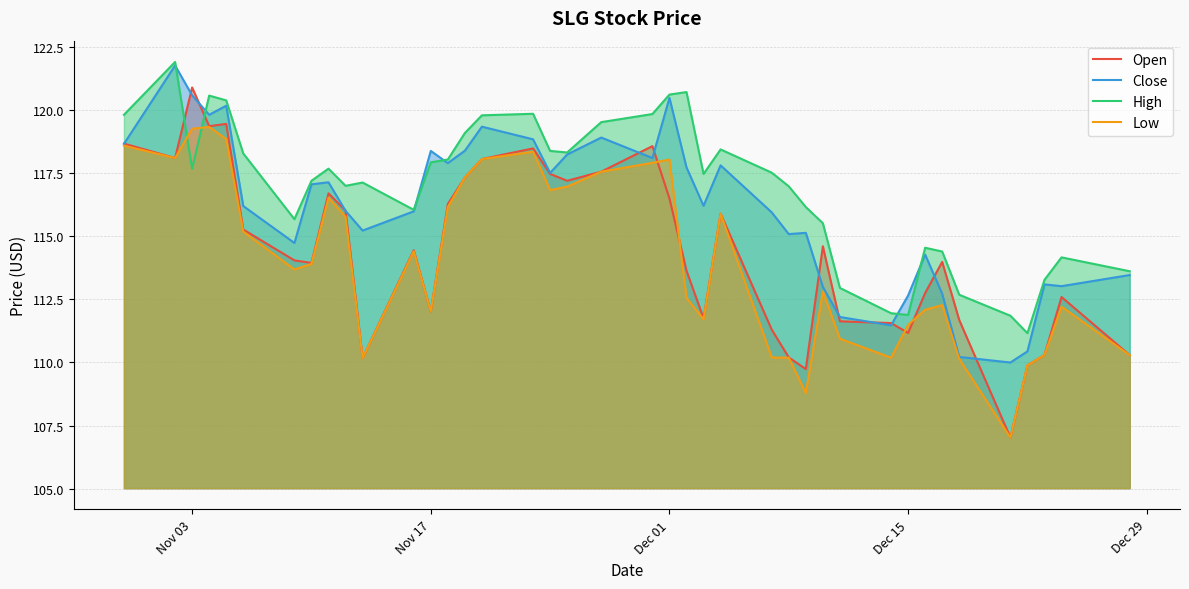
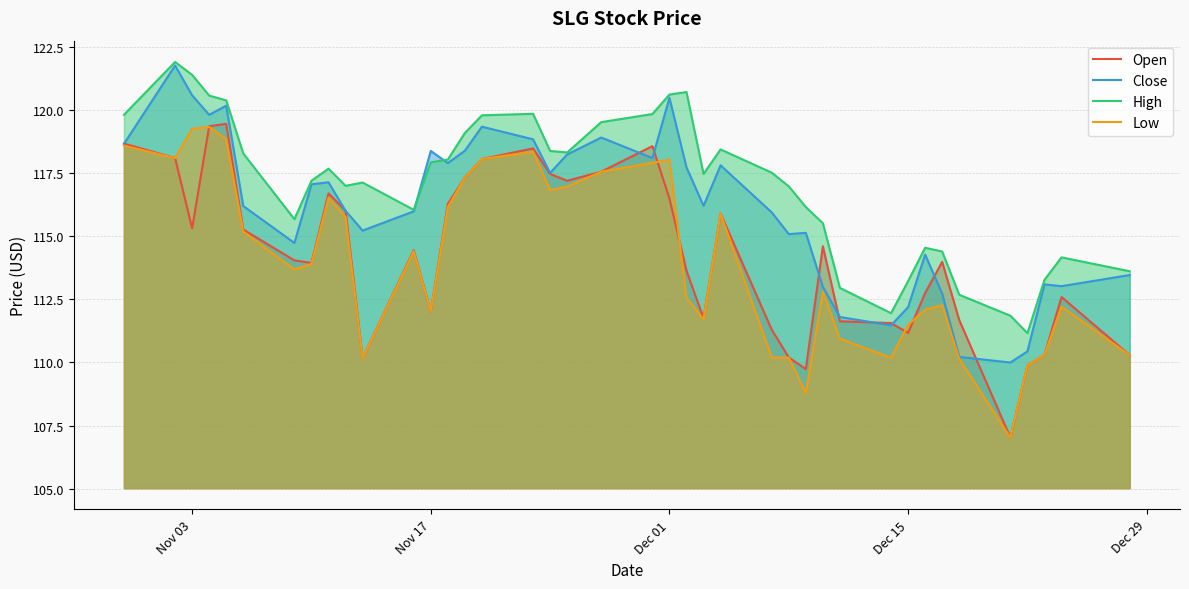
Open, Nov 03: 120.9 -> 115.3
High, Nov 03: 117.7 -> 121.4
Close, Dec 15: 112.7 -> 112.2
High, Dec 15: 111.9 -> 113.2
